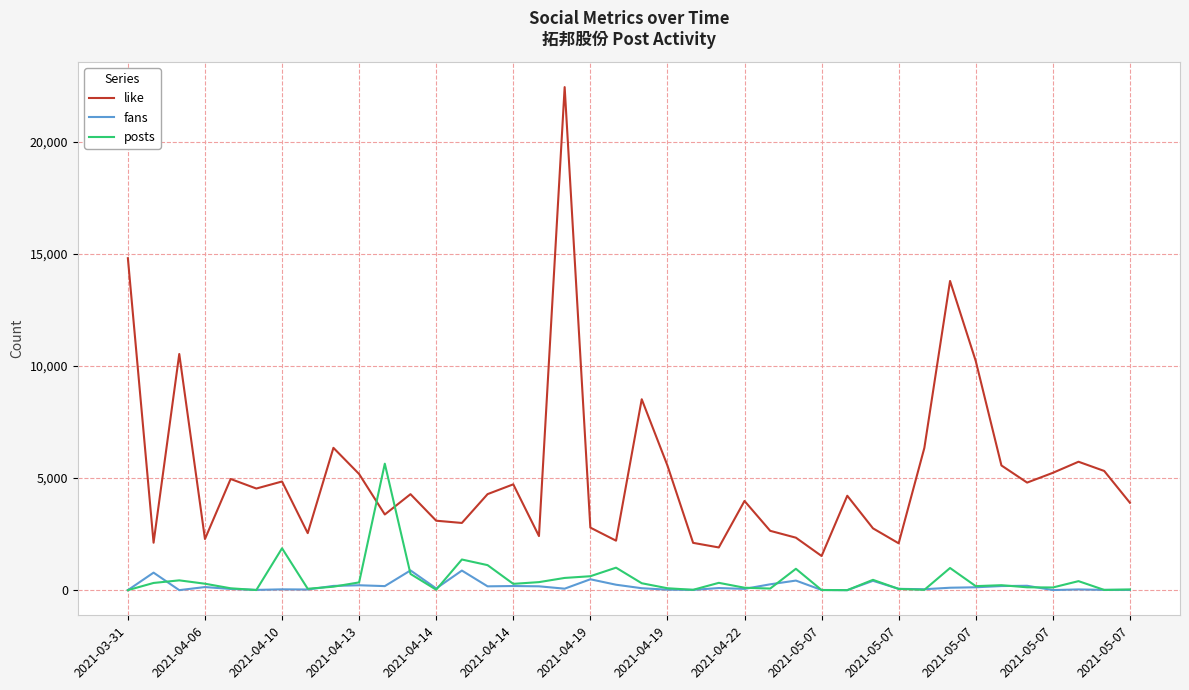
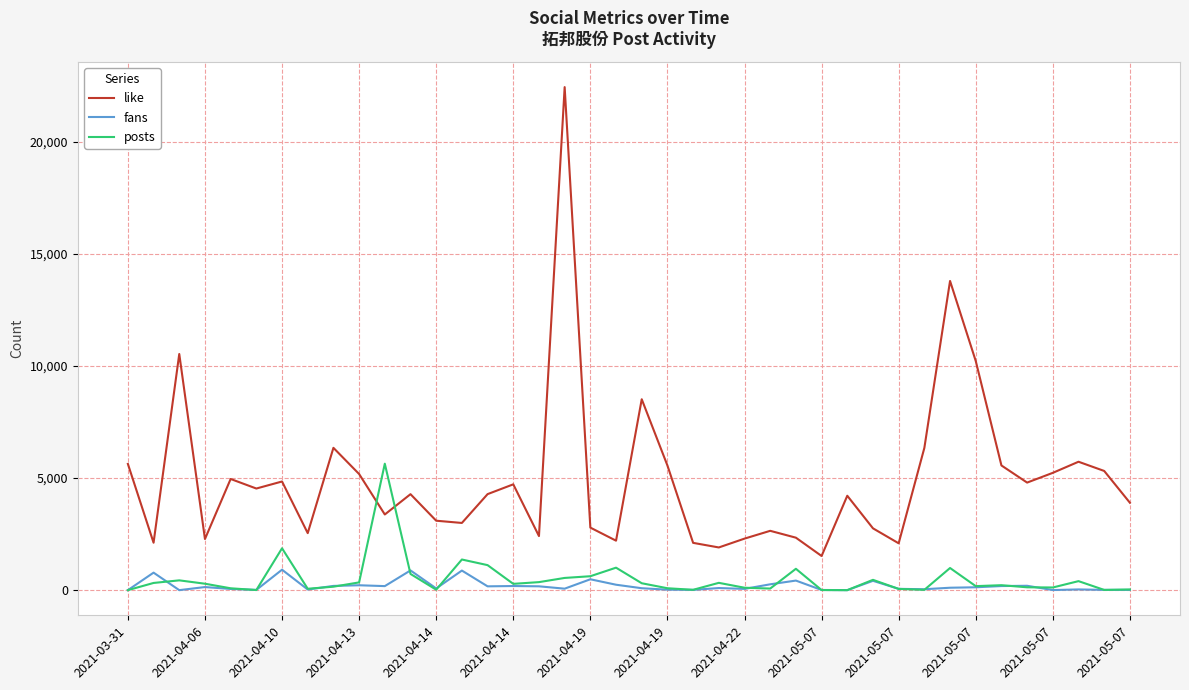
like, 2021-03-31: 14,800 -> 5,600
fans, 2021-04-10: 0 -> 900
like, 2021-04-22: 4,000 -> 2,300
